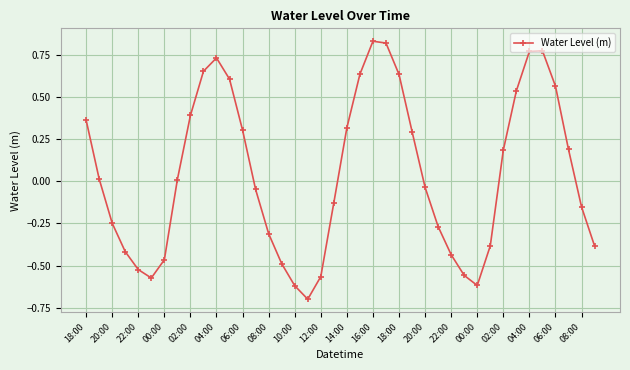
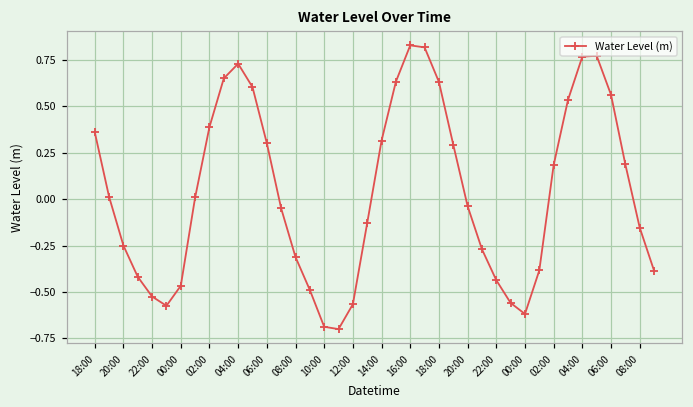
10:00: -0.62 -> -0.69
